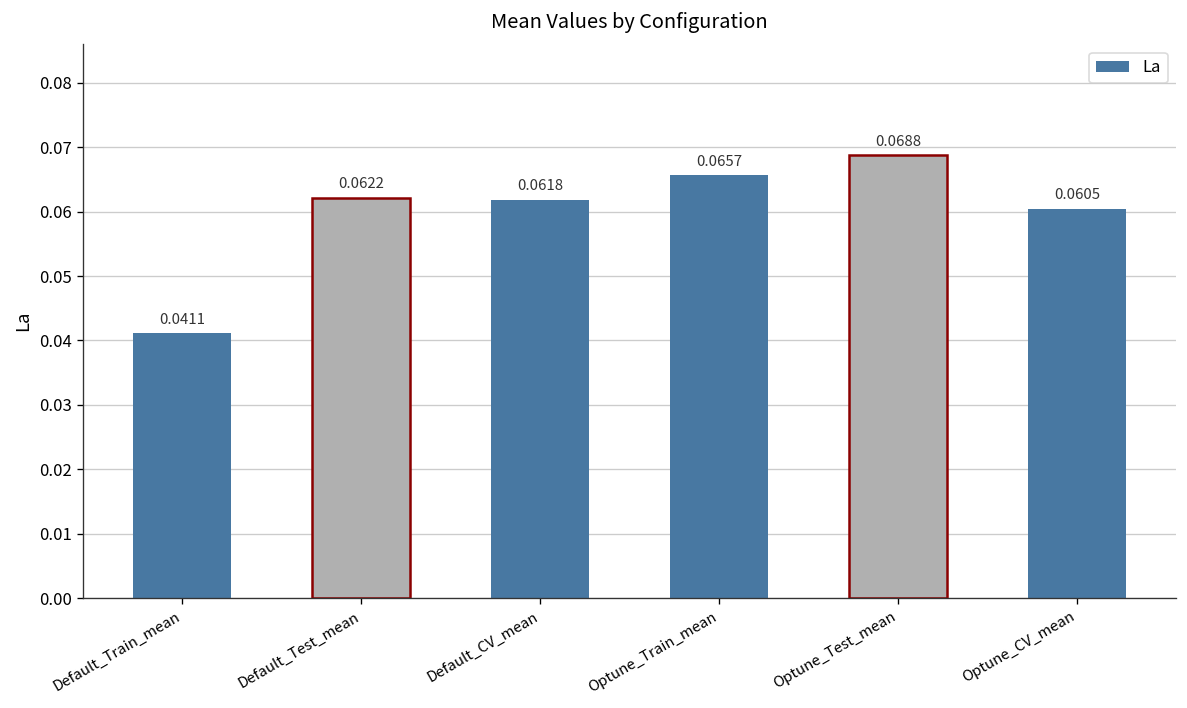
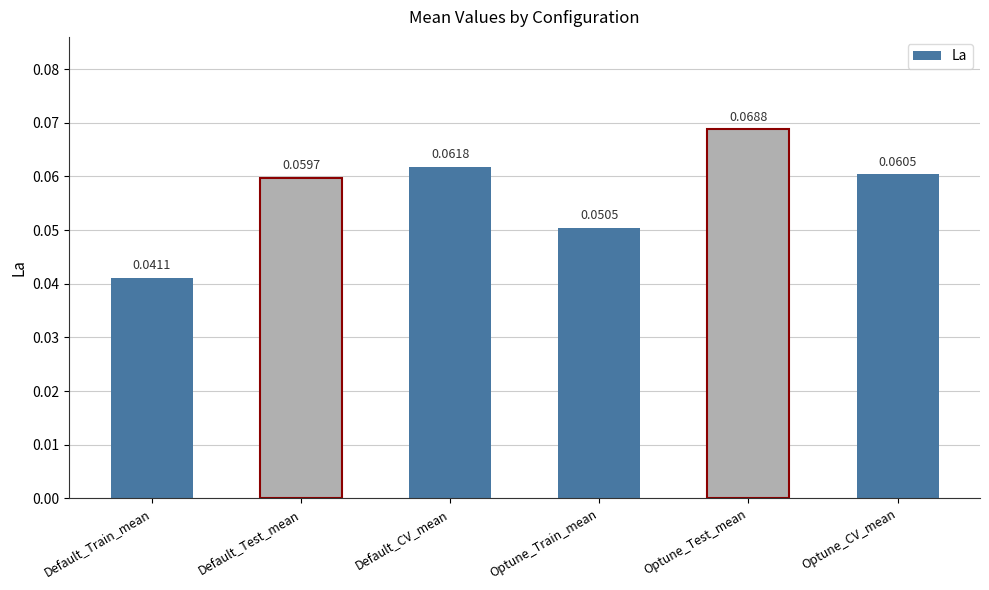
Default_Test_mean: 0.0622 -> 0.0597
Optune_Train_mean: 0.0657 -> 0.0505
